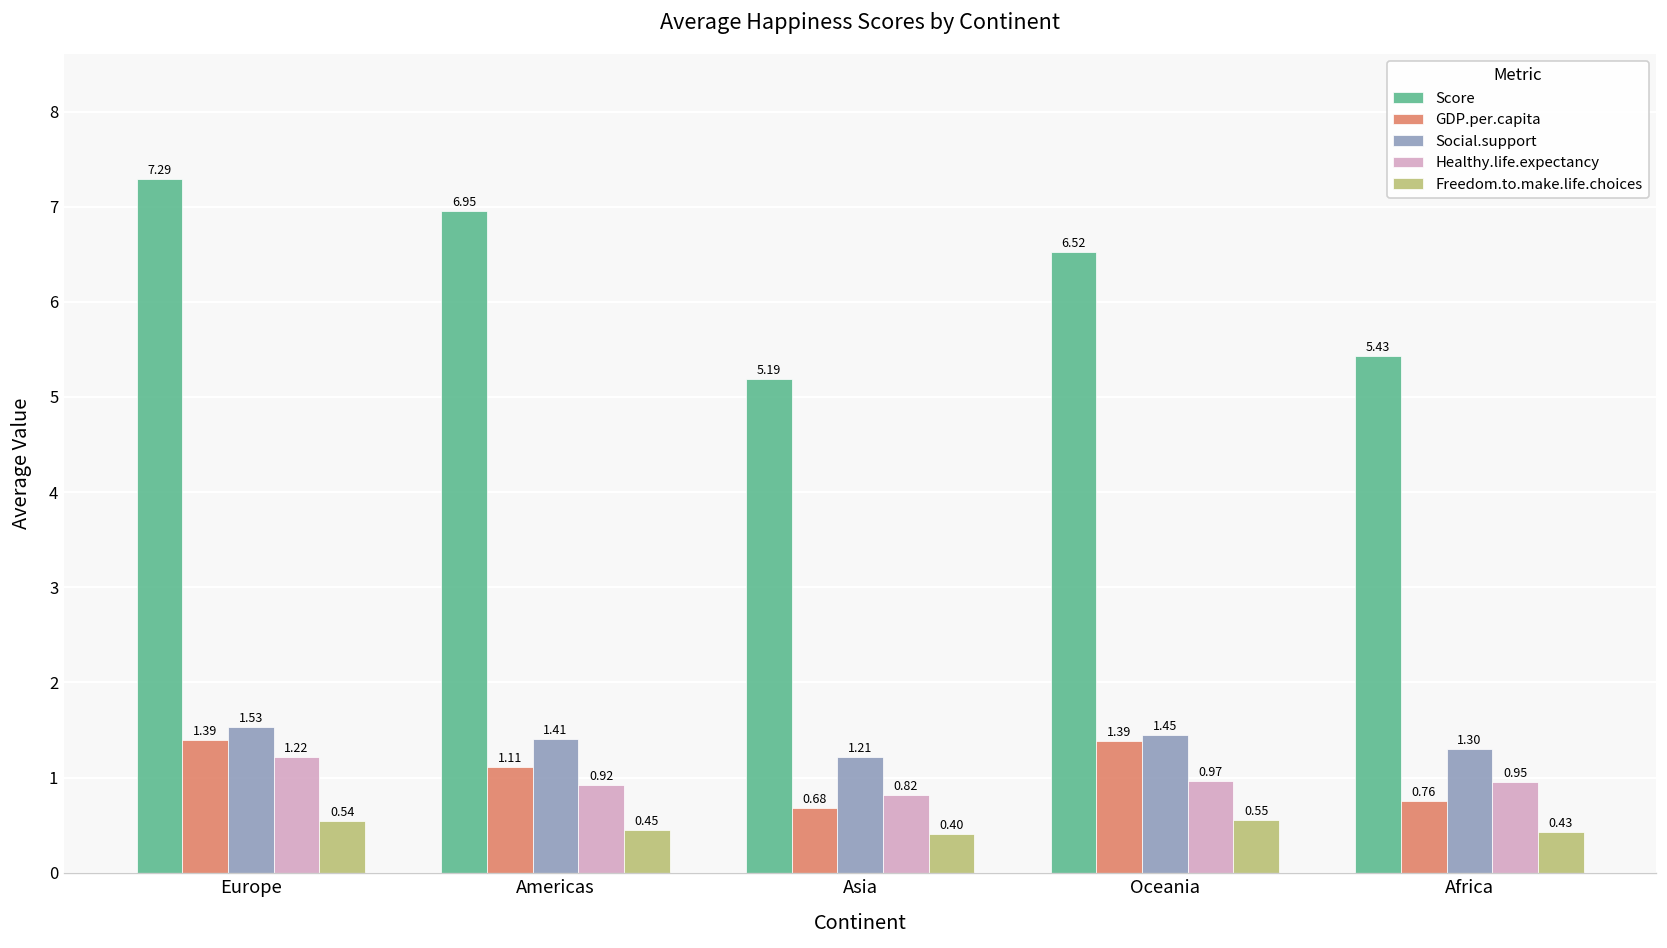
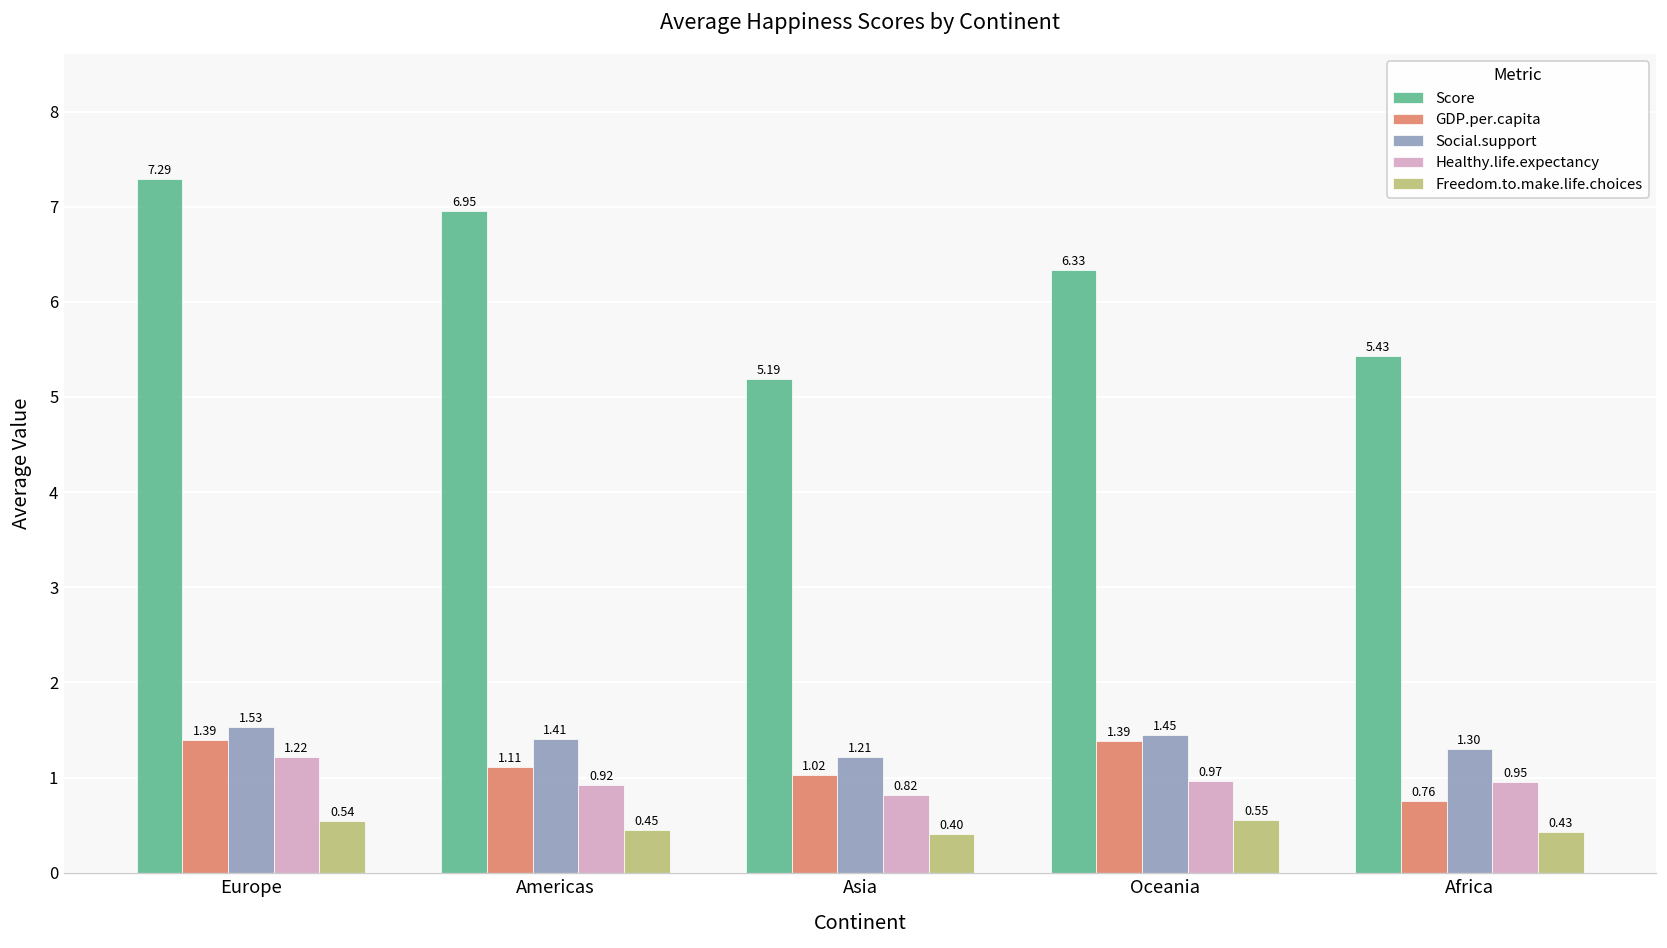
GDP.per.capita, Asia: 0.68 -> 1.02
Score, Oceania: 6.52 -> 6.33
